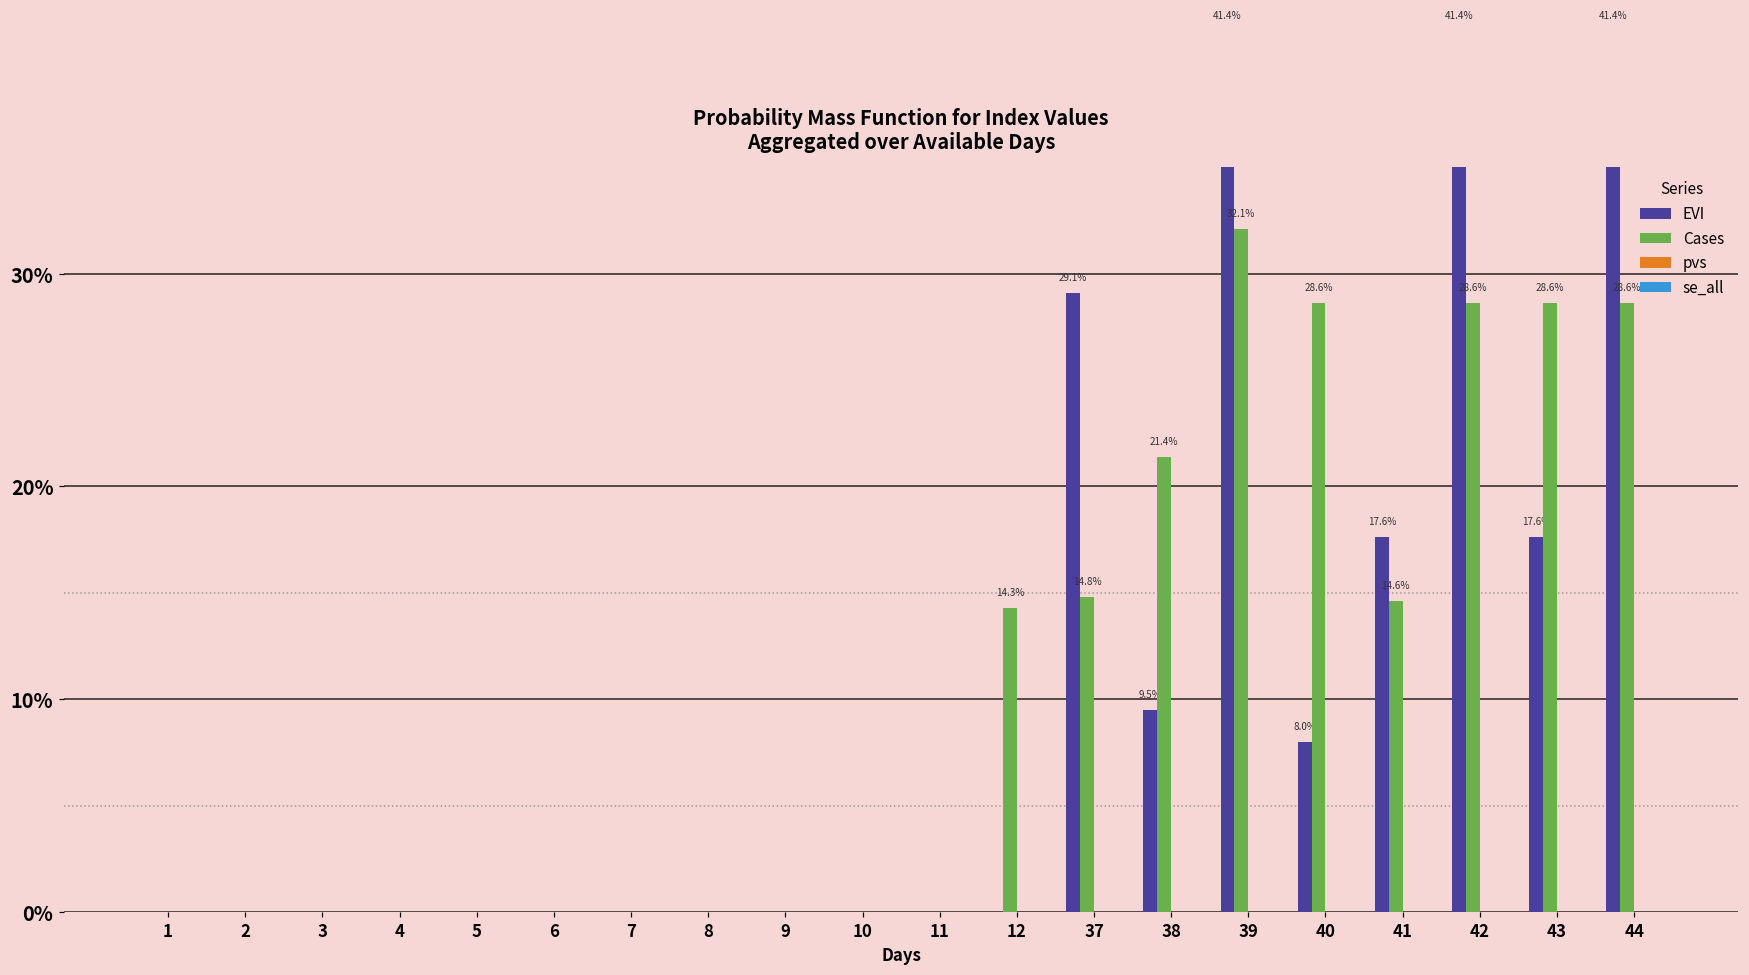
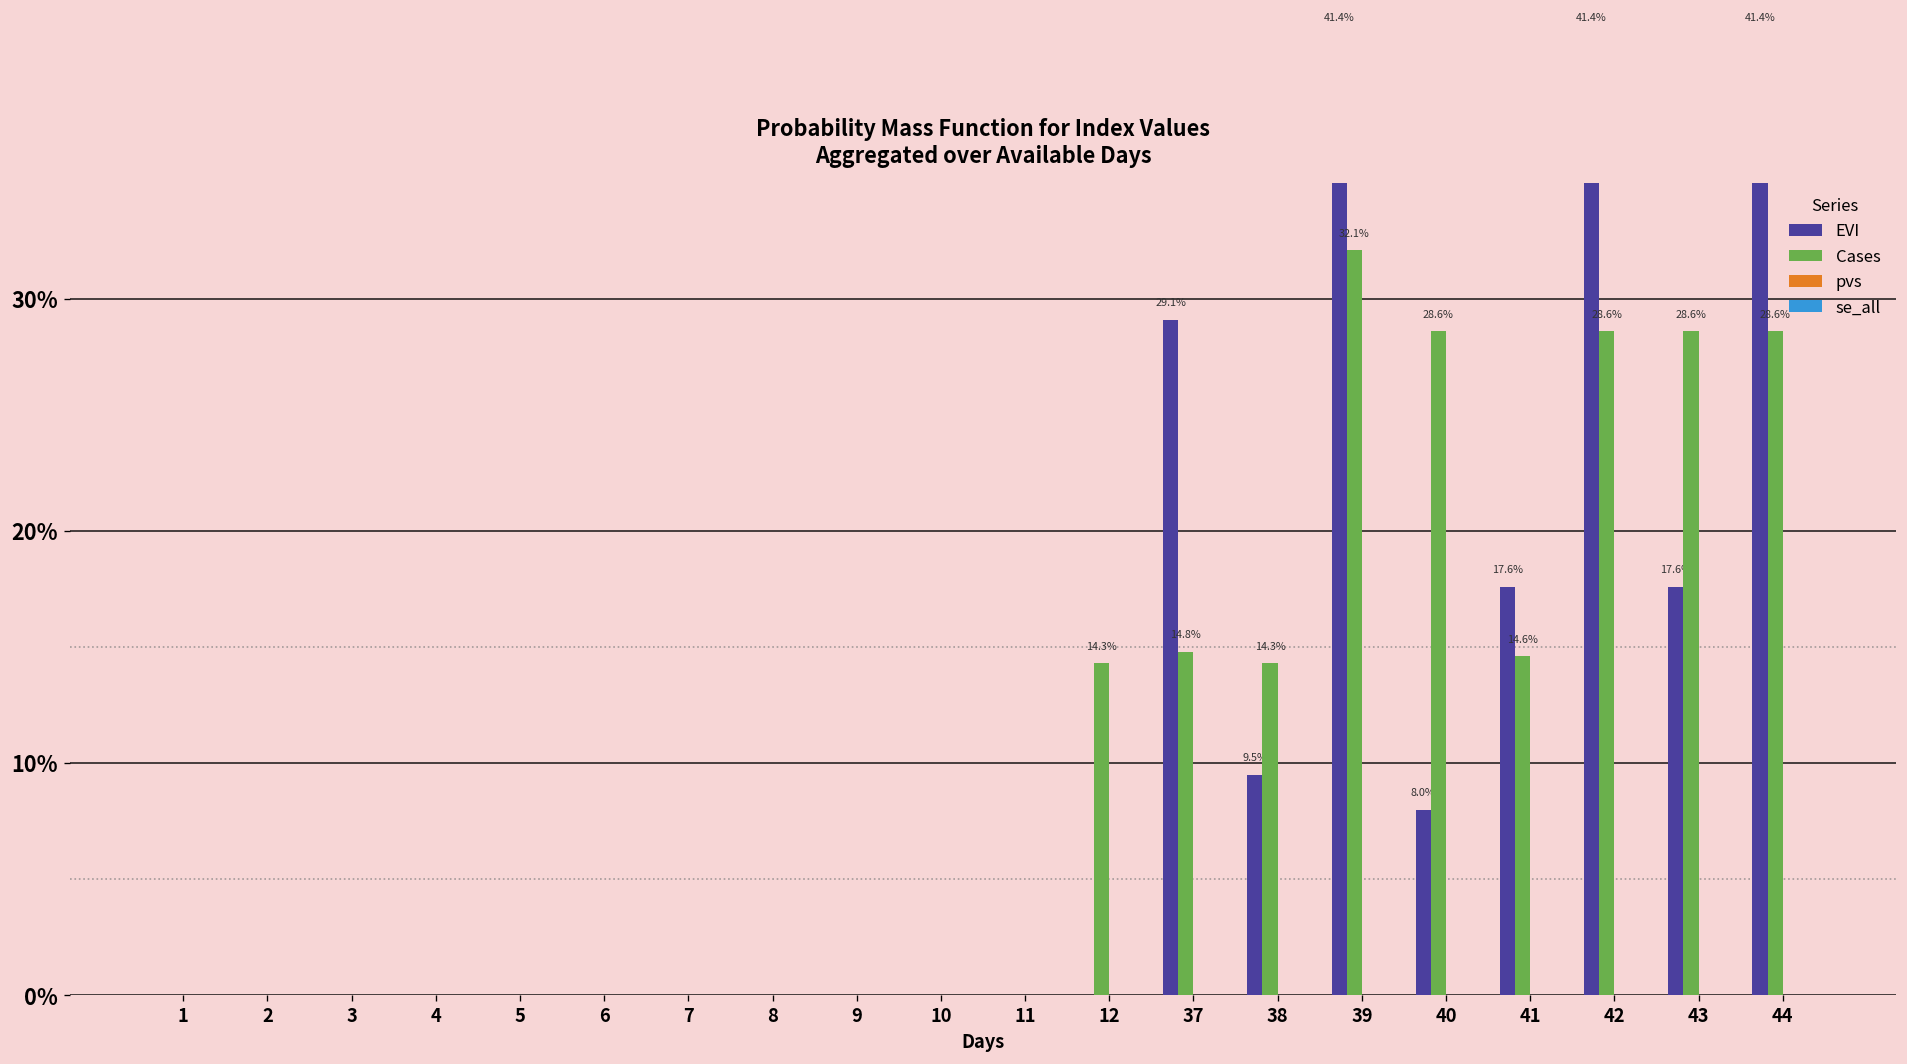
Cases, 38: 21.4% -> 14.3%
